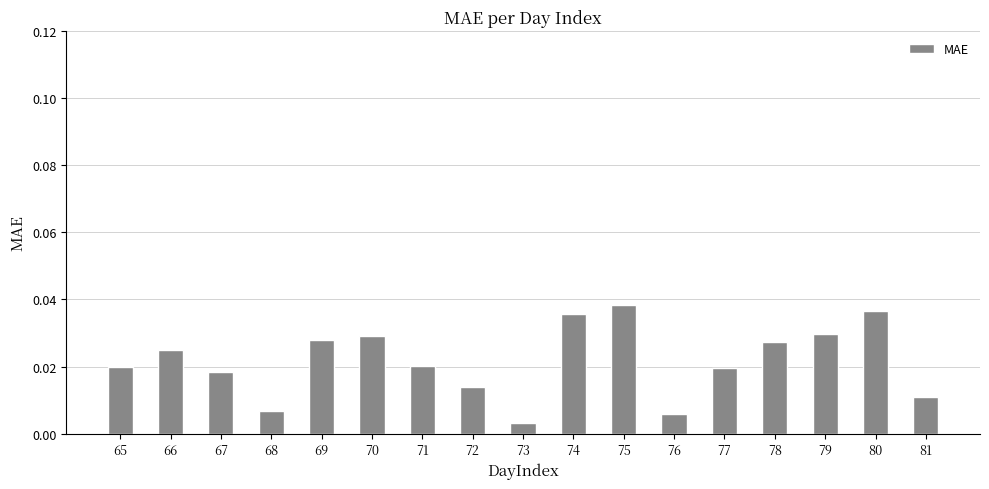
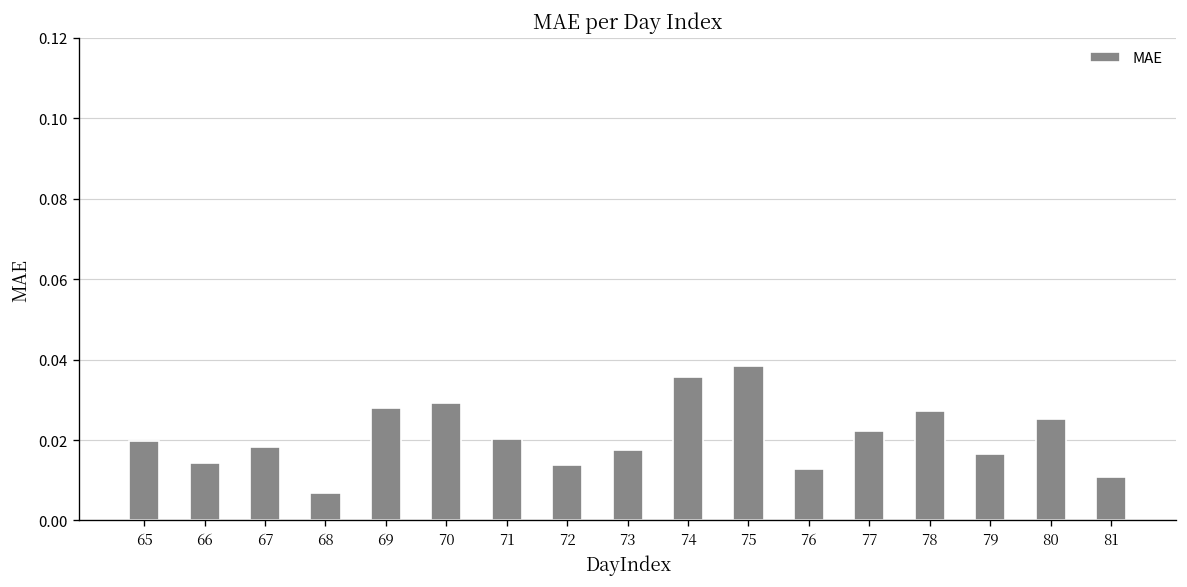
66: 0.025 -> 0.014
73: 0.003 -> 0.018
76: 0.006 -> 0.013
77: 0.020 -> 0.022
79: 0.030 -> 0.017
80: 0.036 -> 0.025
